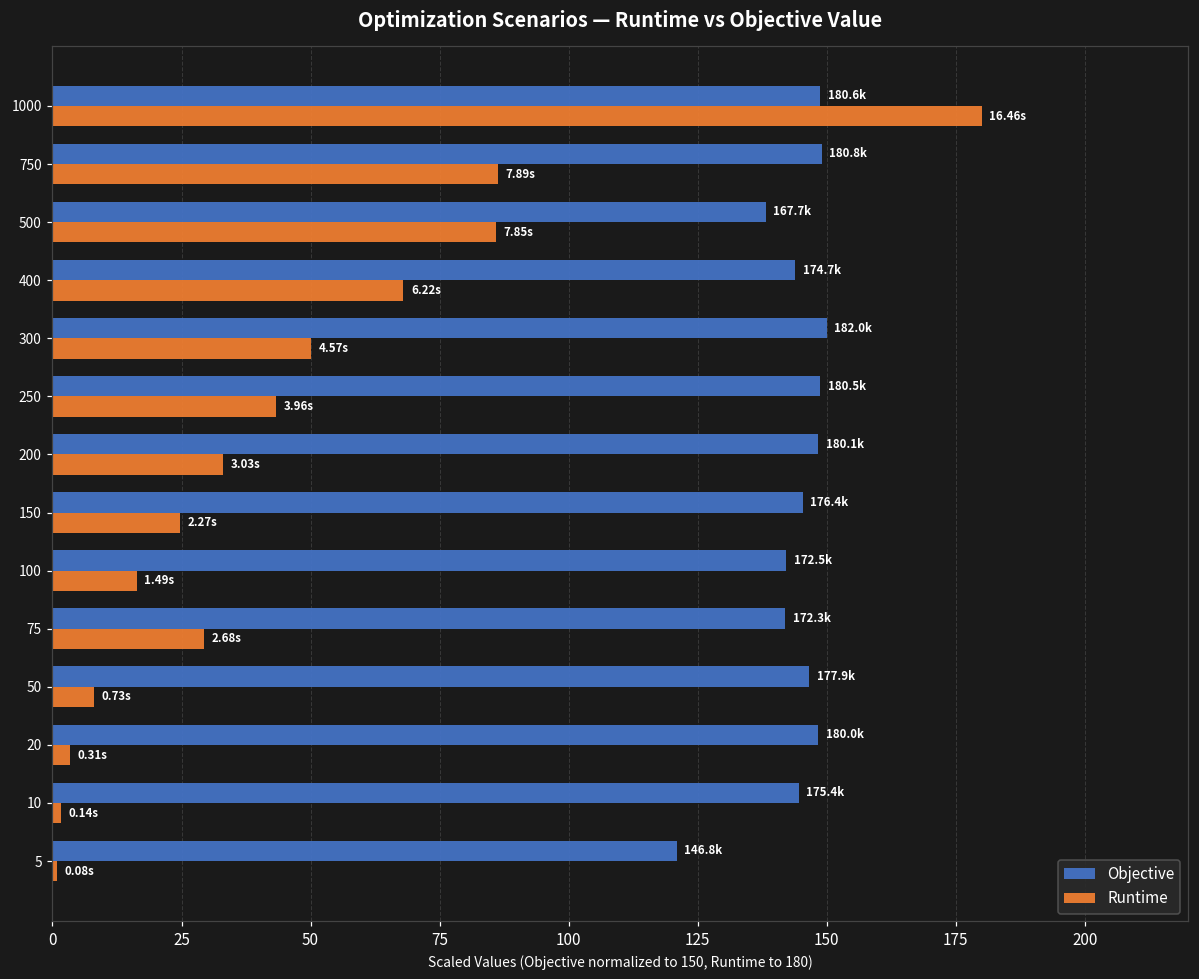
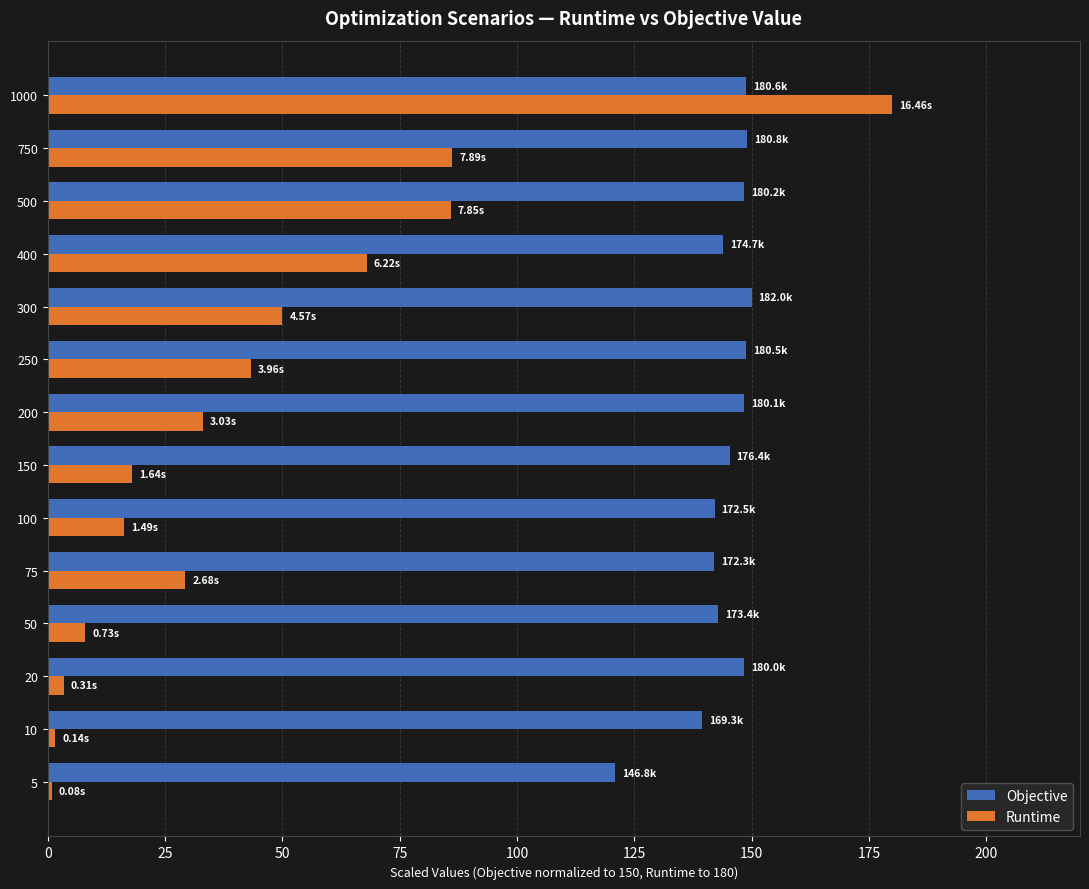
Objective, 500: 167.7k -> 180.2k
Runtime, 150: 2.27s -> 1.64s
Objective, 50: 177.9k -> 173.4k
Objective, 10: 175.4k -> 169.3k
